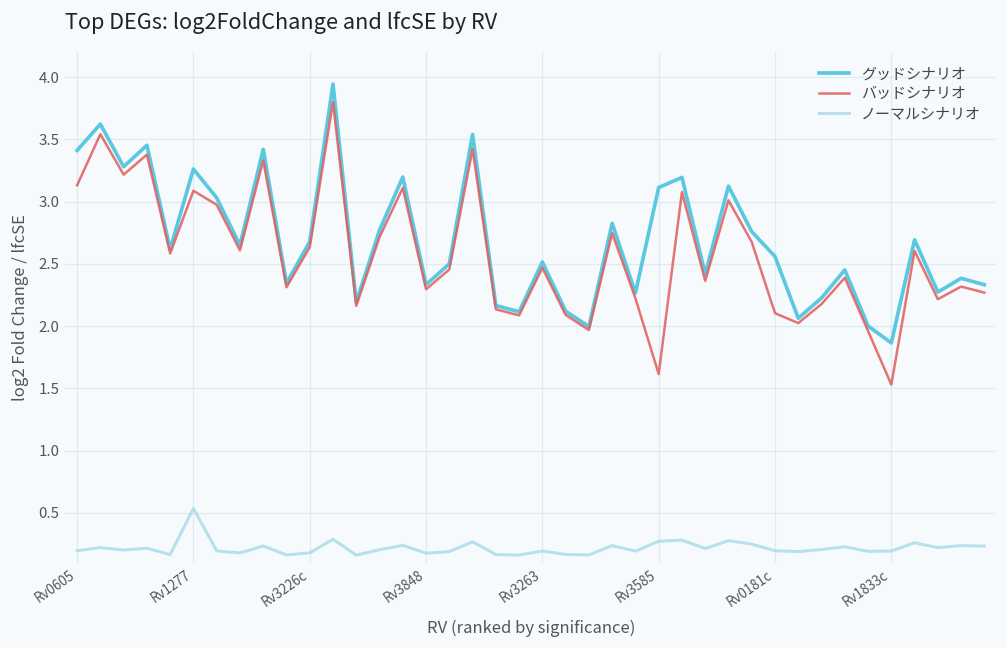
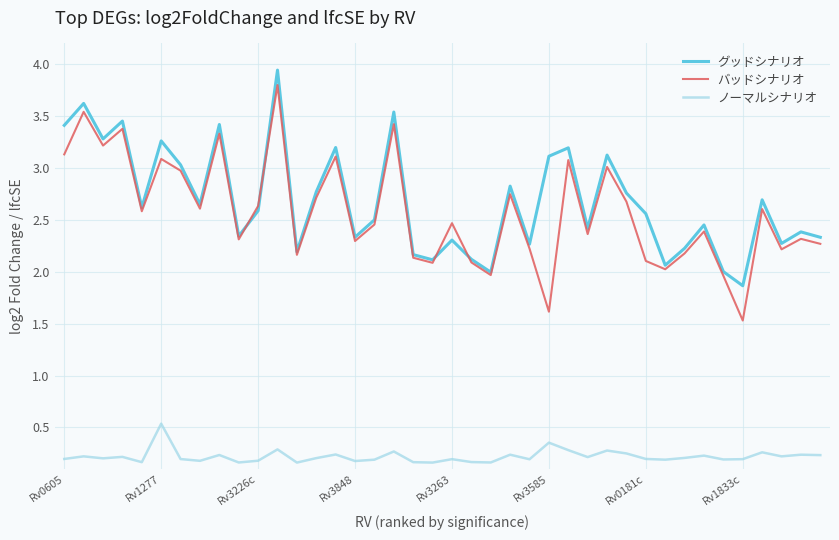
グッドシナリオ, Rv3226c: 2.68 -> 2.59
グッドシナリオ, Rv3263: 2.52 -> 2.31
ノーマルシナリオ, Rv3585: 0.27 -> 0.35
